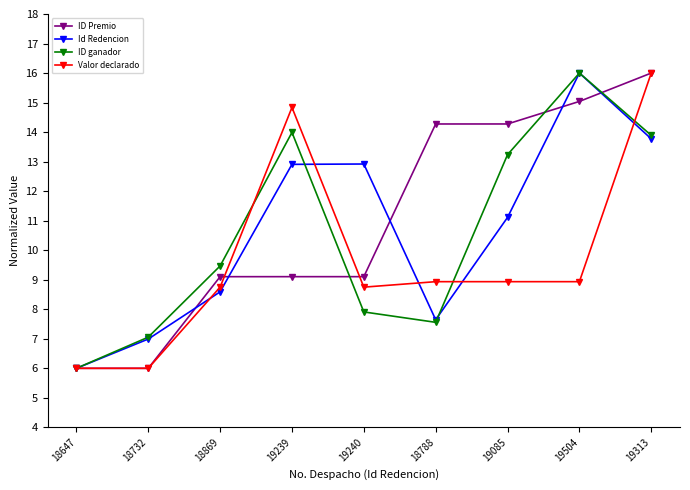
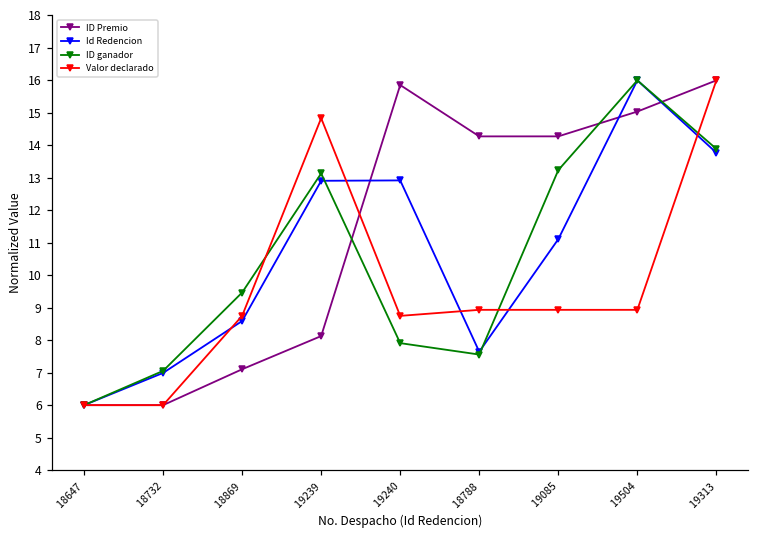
ID Premio, 18869: 9.1 -> 7.1
ID Premio, 19239: 9.1 -> 8.1
ID ganador, 19239: 14.0 -> 13.1
ID Premio, 19240: 9.1 -> 15.9
